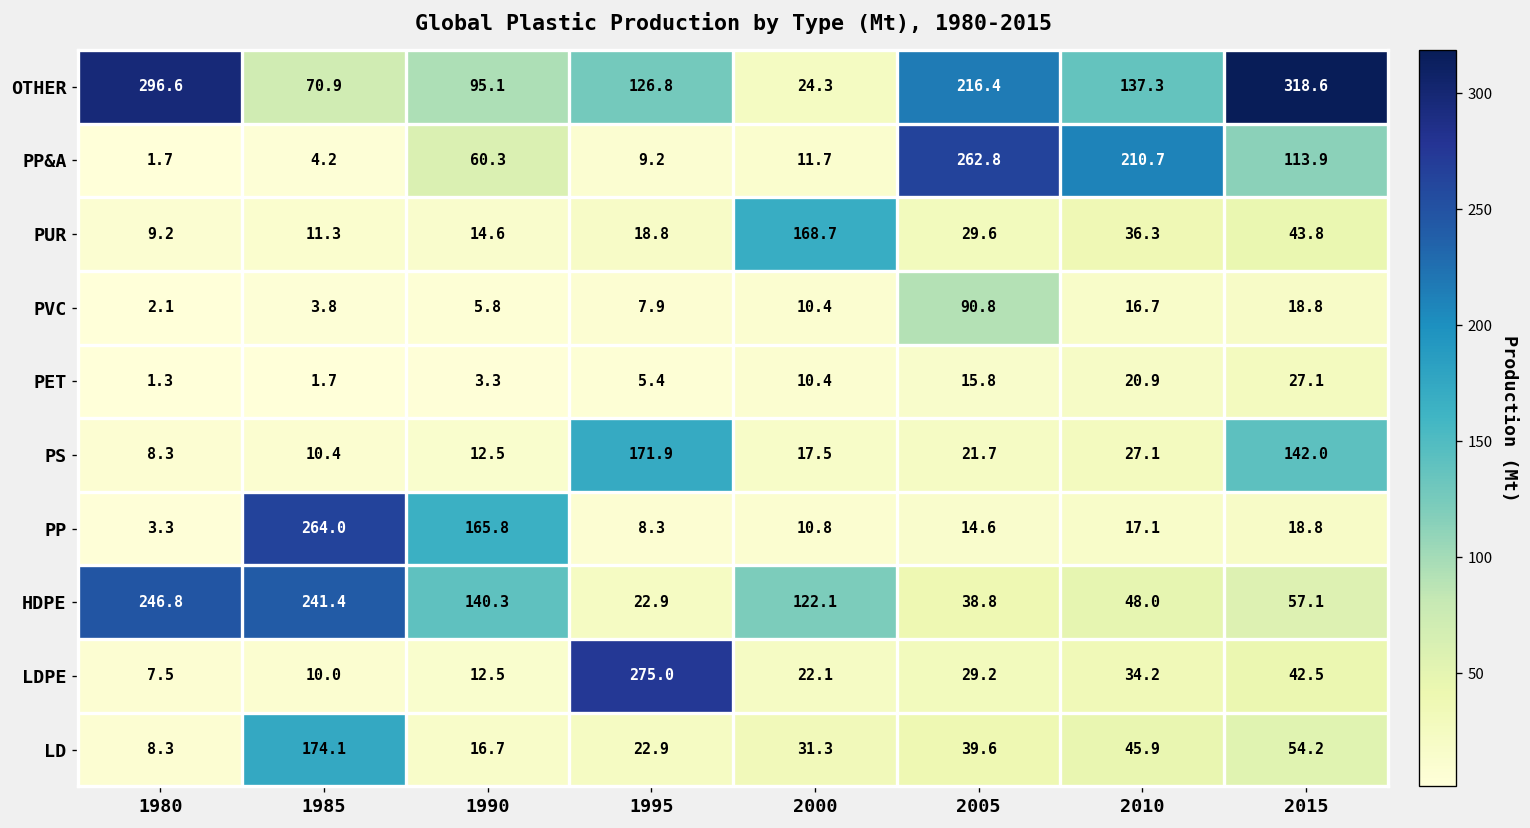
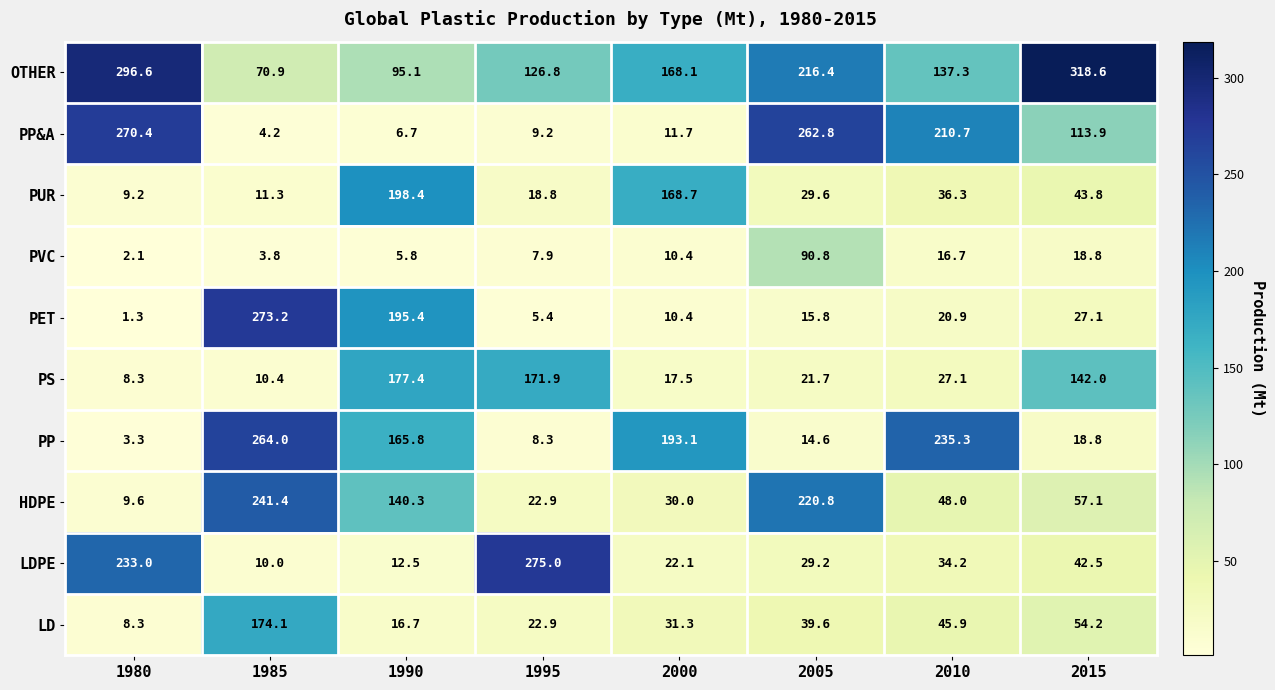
OTHER, 2000: 24.3 -> 168.1
PP&A, 1980: 1.7 -> 270.4
PP&A, 1990: 60.3 -> 6.7
PUR, 1990: 14.6 -> 198.4
PET, 1985: 1.7 -> 273.2
PET, 1990: 3.3 -> 195.4
PS, 1990: 12.5 -> 177.4
PP, 2000: 10.8 -> 193.1
PP, 2010: 17.1 -> 235.3
HDPE, 1980: 246.8 -> 9.6
HDPE, 2000: 122.1 -> 30.0
HDPE, 2005: 38.8 -> 220.8
LDPE, 1980: 7.5 -> 233.0
